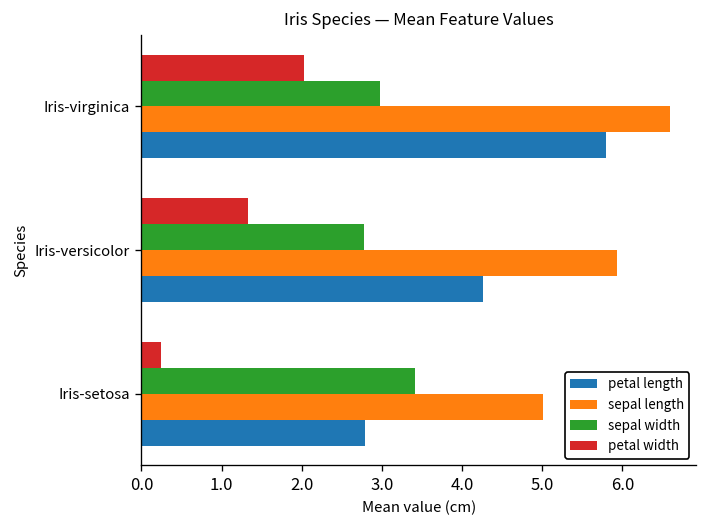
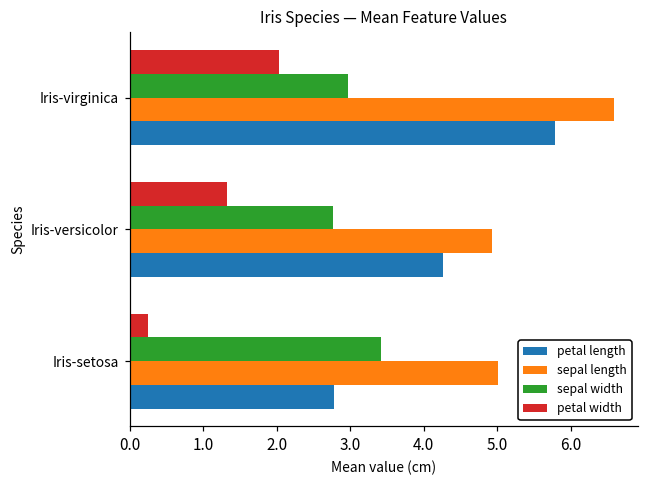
sepal length, Iris-versicolor: 5.9 -> 4.9
